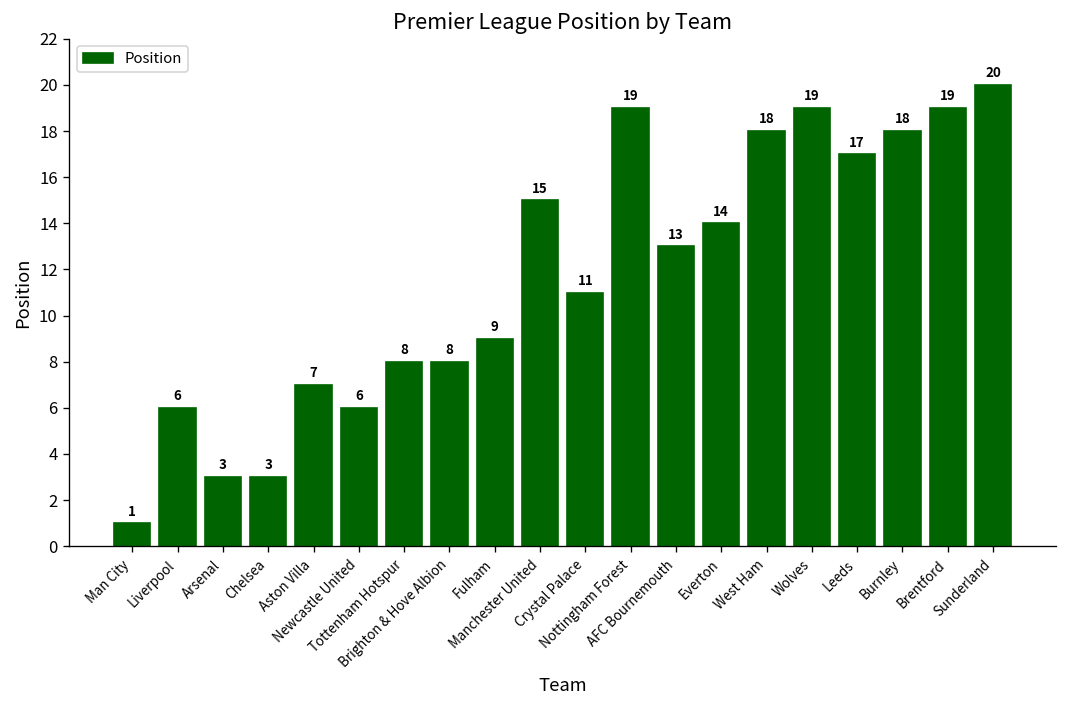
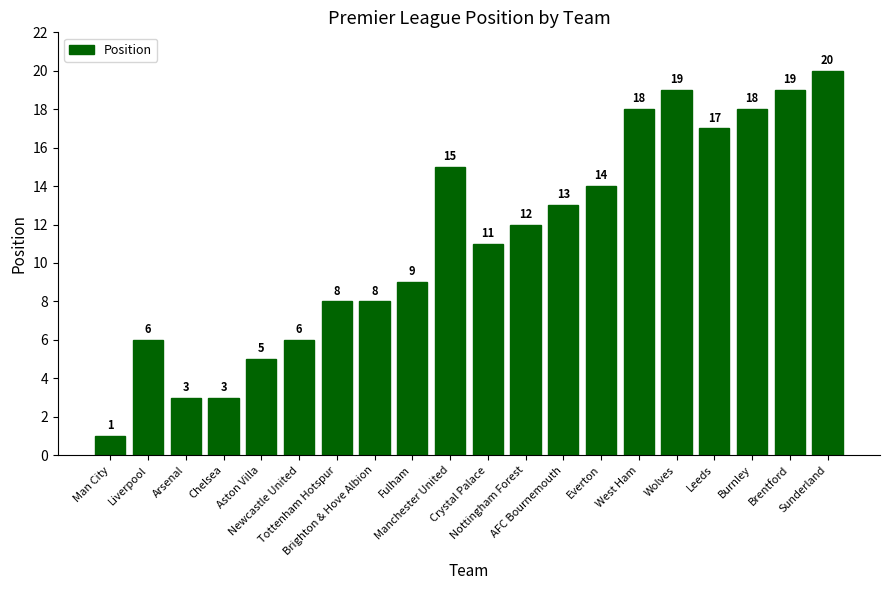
Aston Villa: 7 -> 5
Nottingham Forest: 19 -> 12
